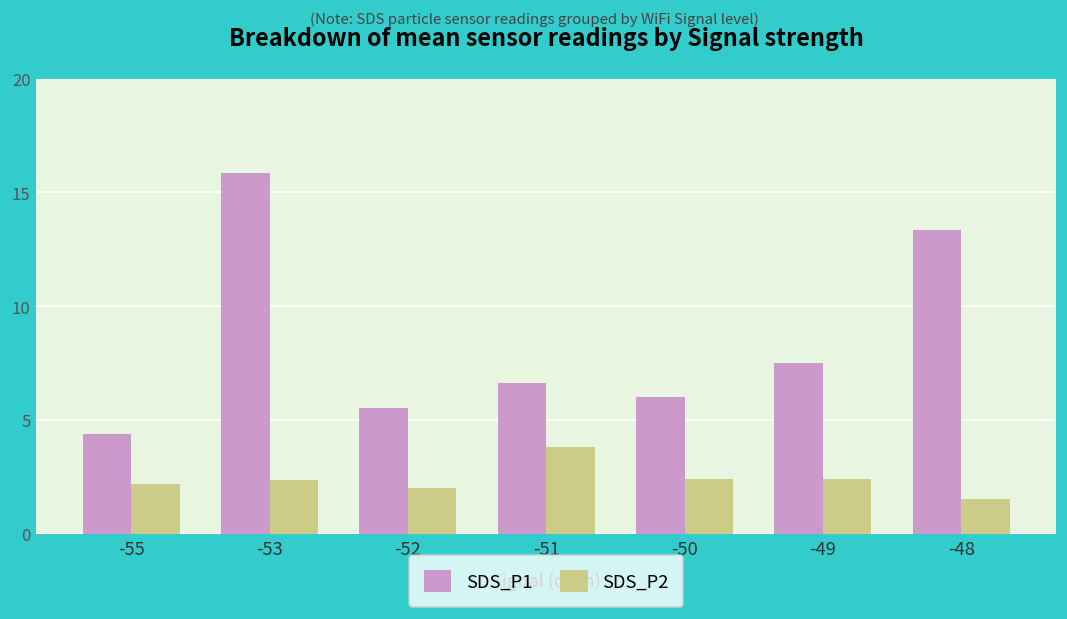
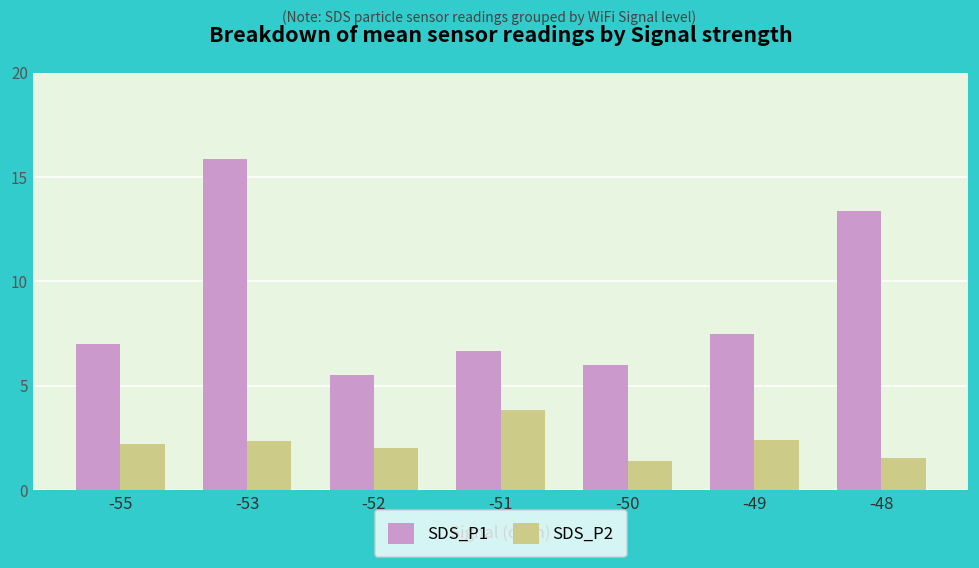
SDS_P1, -55: 4.4 -> 7.0
SDS_P2, -50: 2.4 -> 1.4
